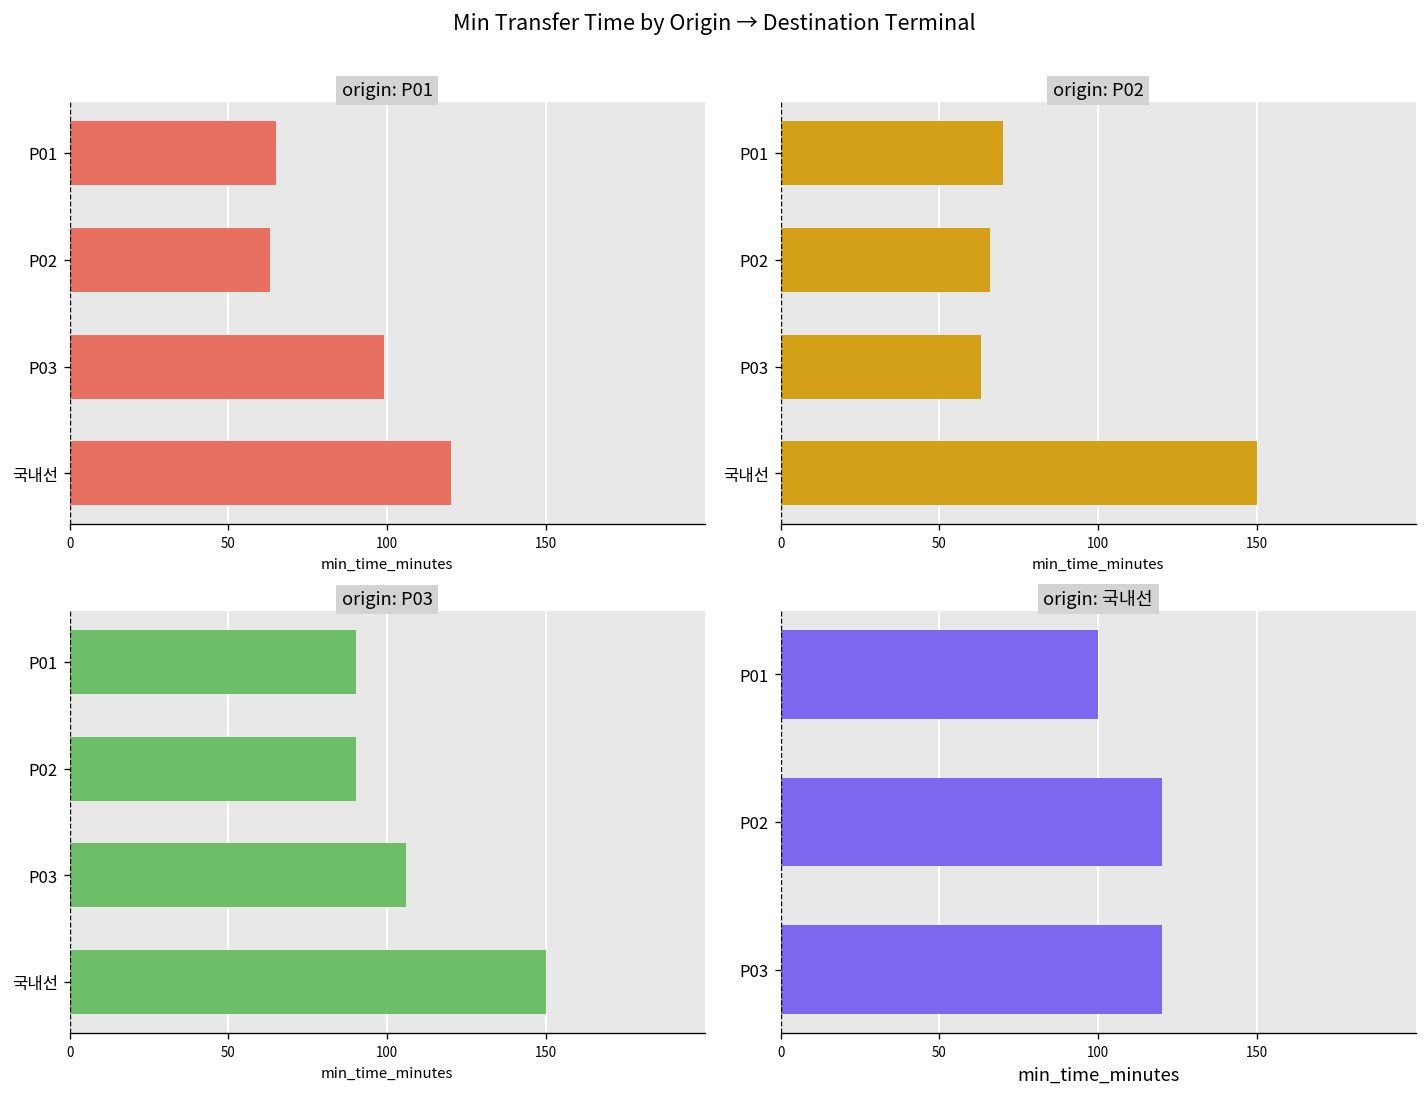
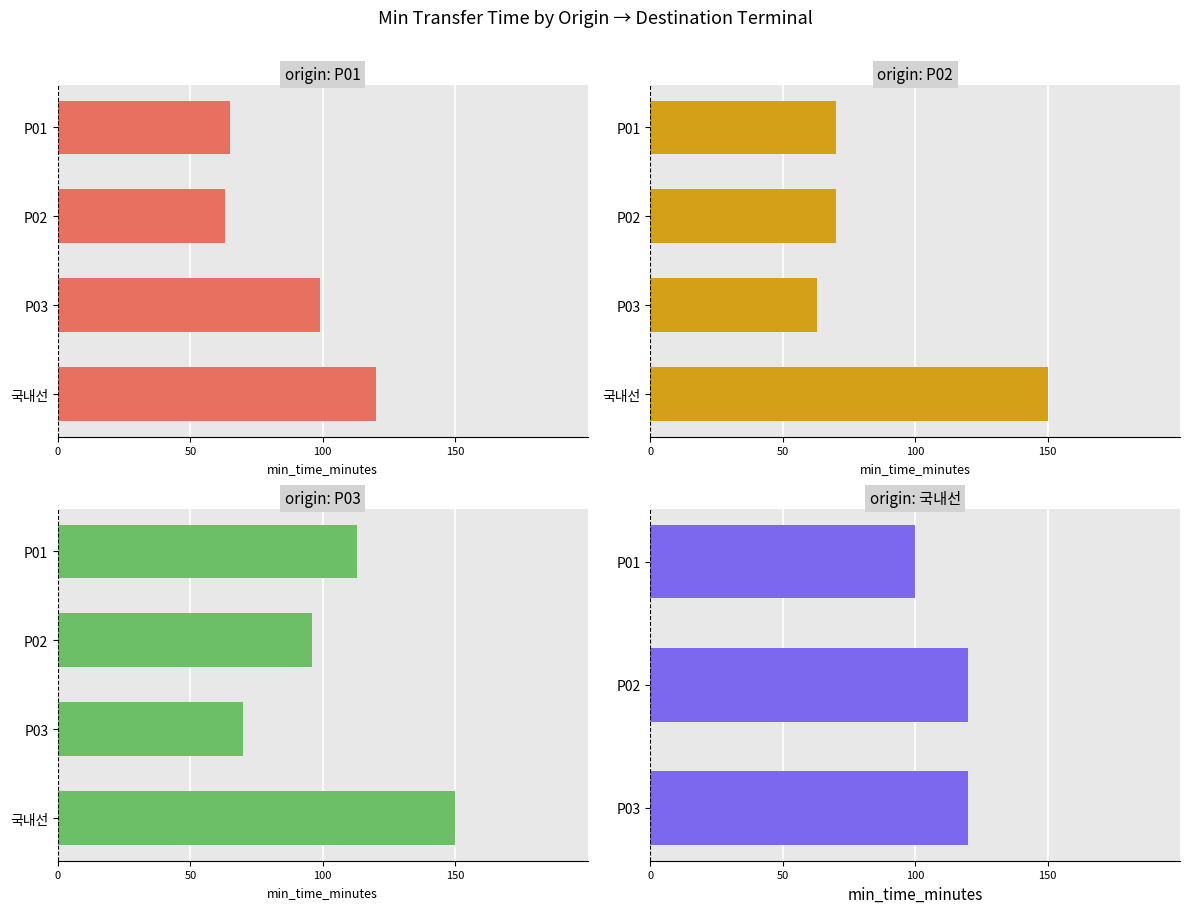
origin: P02, P02: 66 -> 70
origin: P03, P01: 90 -> 113
origin: P03, P02: 90 -> 96
origin: P03, P03: 106 -> 70
